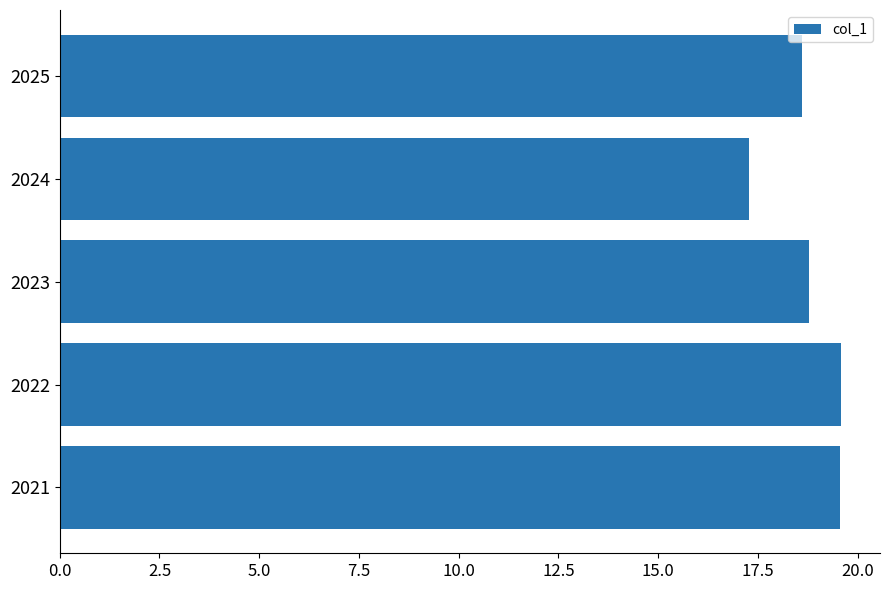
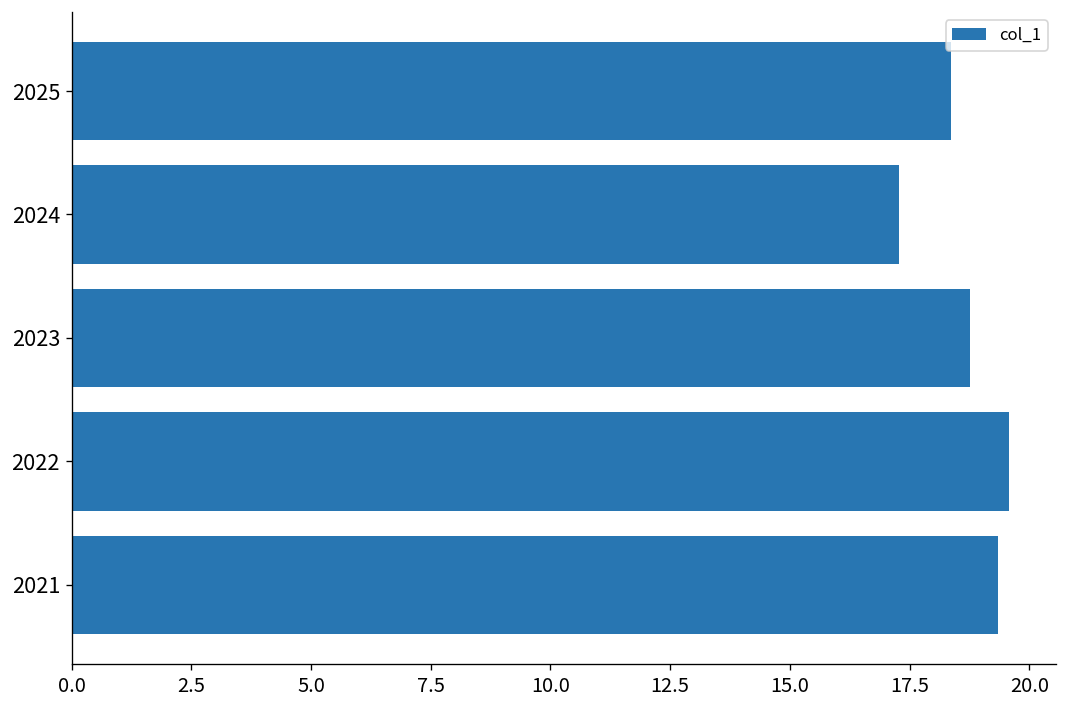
2025: 18.6 -> 18.4
2021: 19.6 -> 19.3
